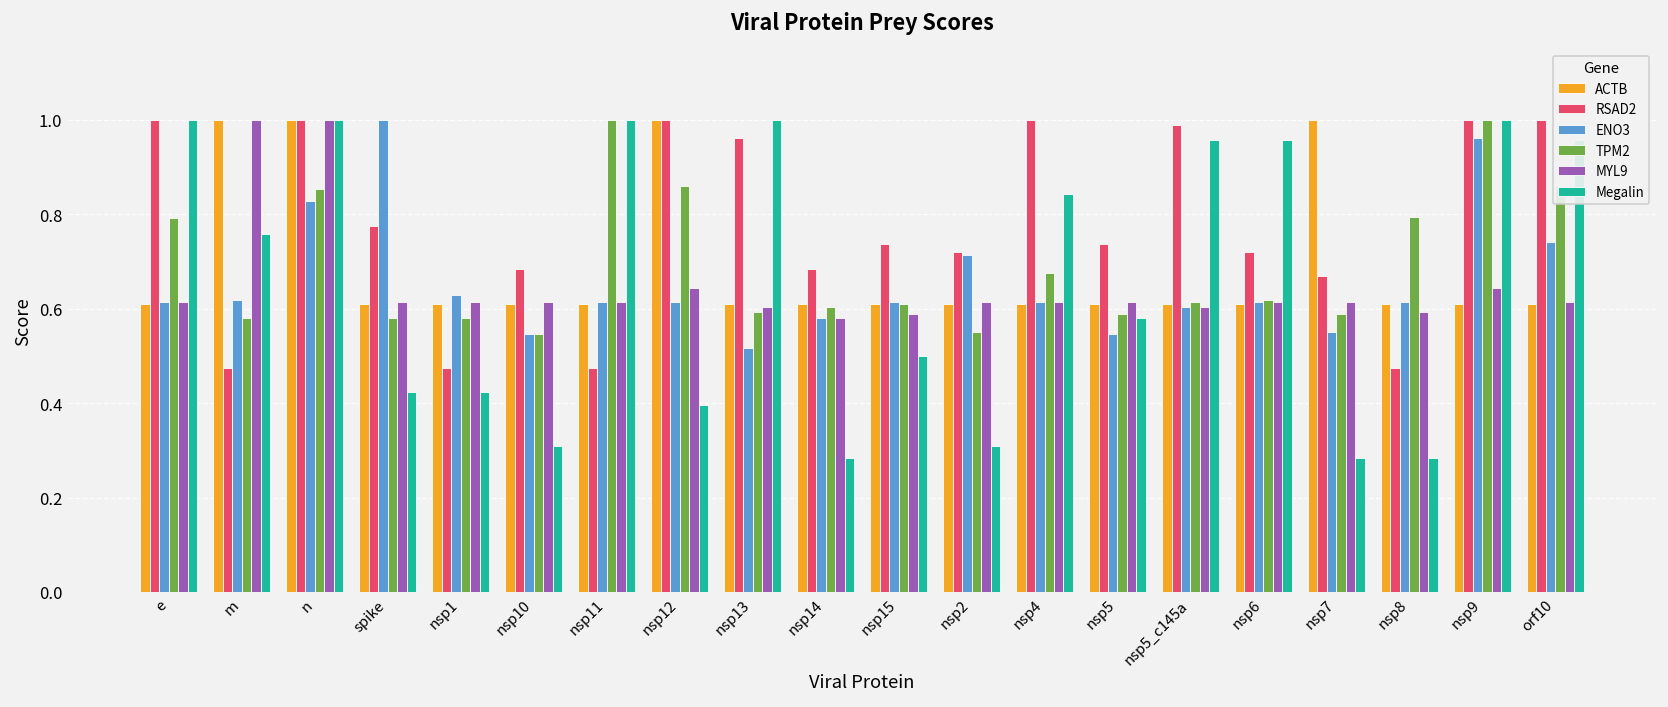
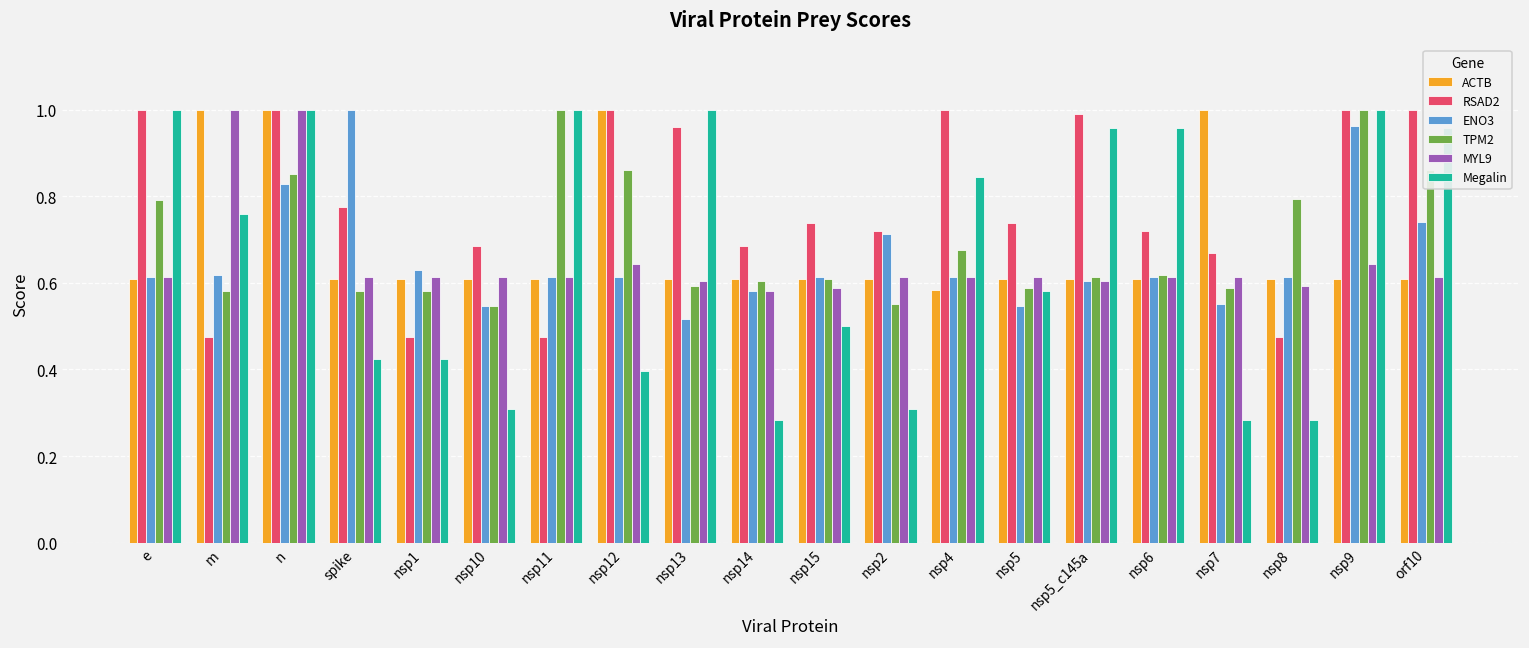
ACTB, nsp4: 0.61 -> 0.58
